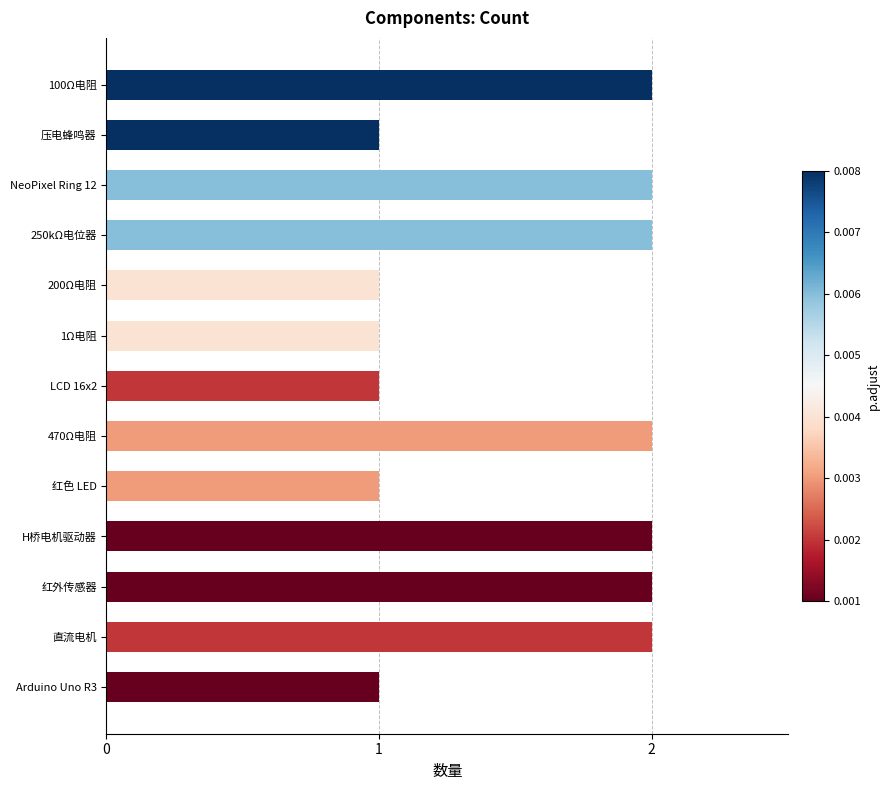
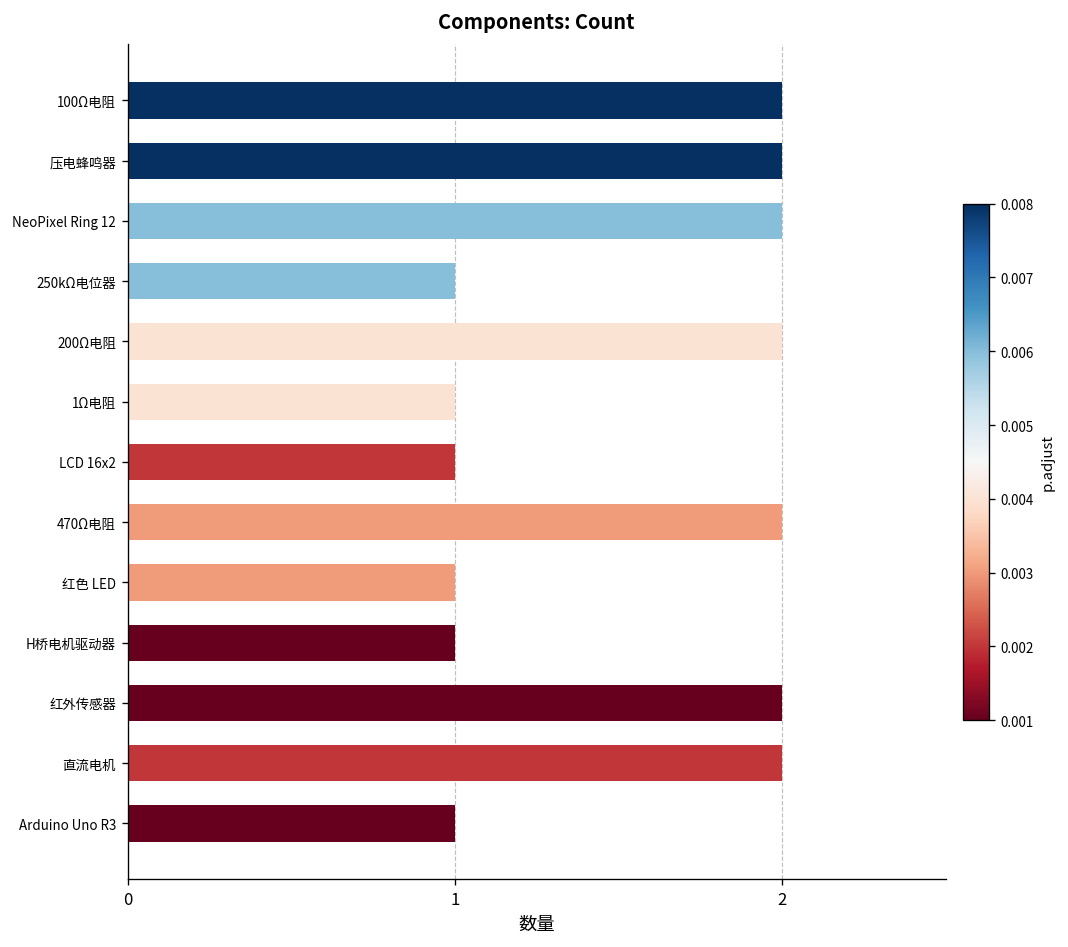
压电蜂鸣器: 1 -> 2
250kΩ电位器: 2 -> 1
200Ω电阻: 1 -> 2
H桥电机驱动器: 2 -> 1
